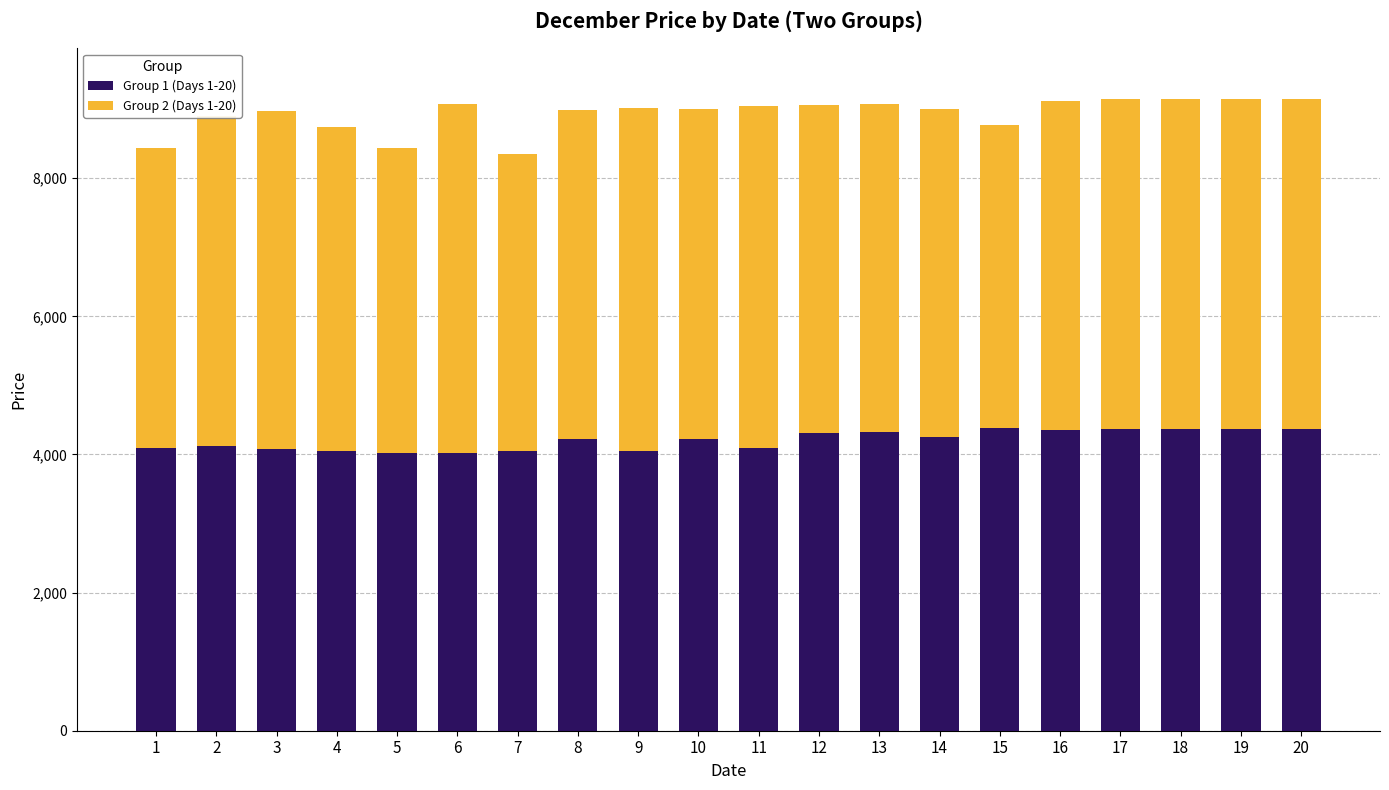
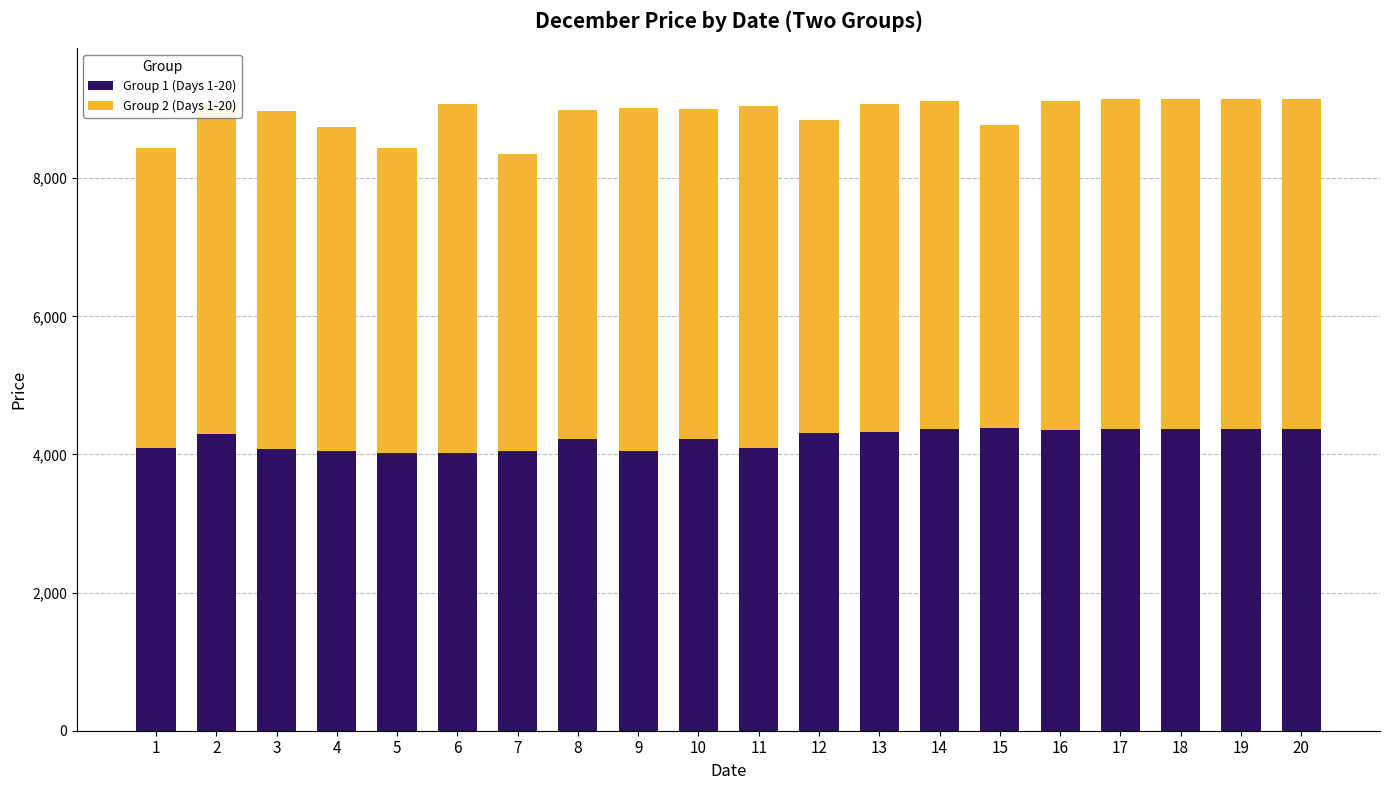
Group 1 (Days 1-20), 2: 4,100 -> 4,300
Group 2 (Days 1-20), 12: 4,800 -> 4,500
Group 1 (Days 1-20), 14: 4,300 -> 4,400
